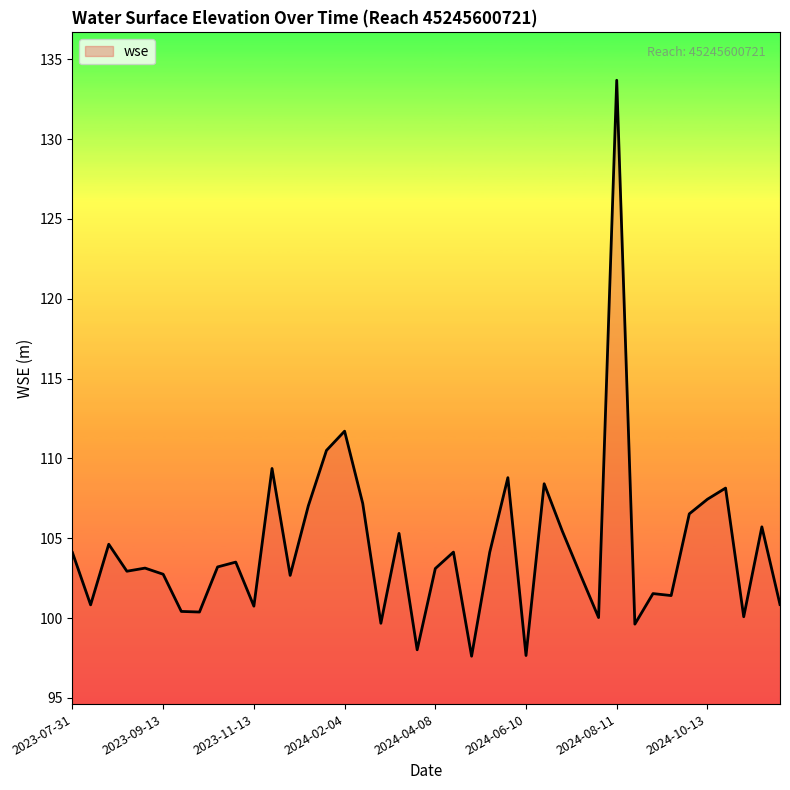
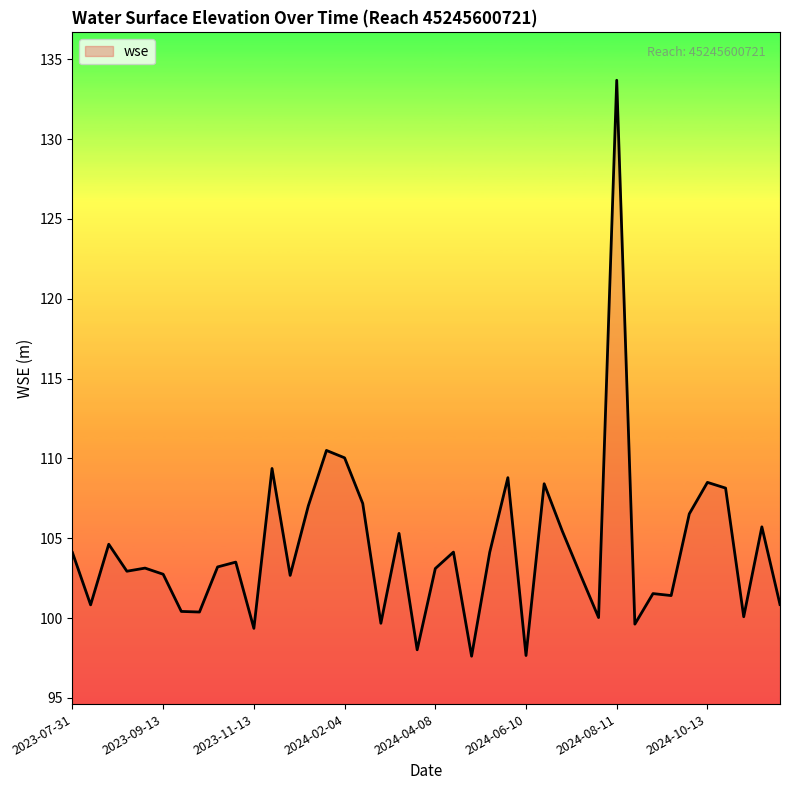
2023-11-13: 100.7 -> 99.4
2024-02-04: 111.7 -> 110.0
2024-10-13: 107.4 -> 108.5
